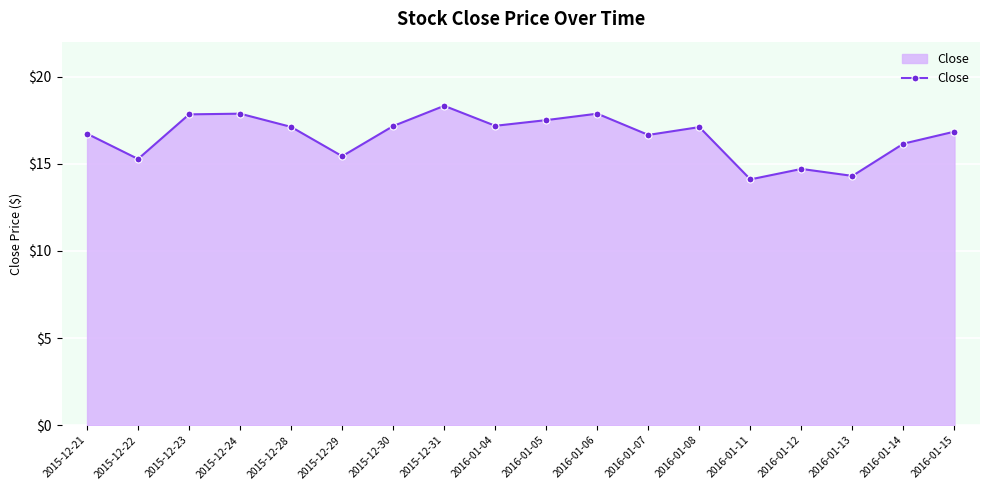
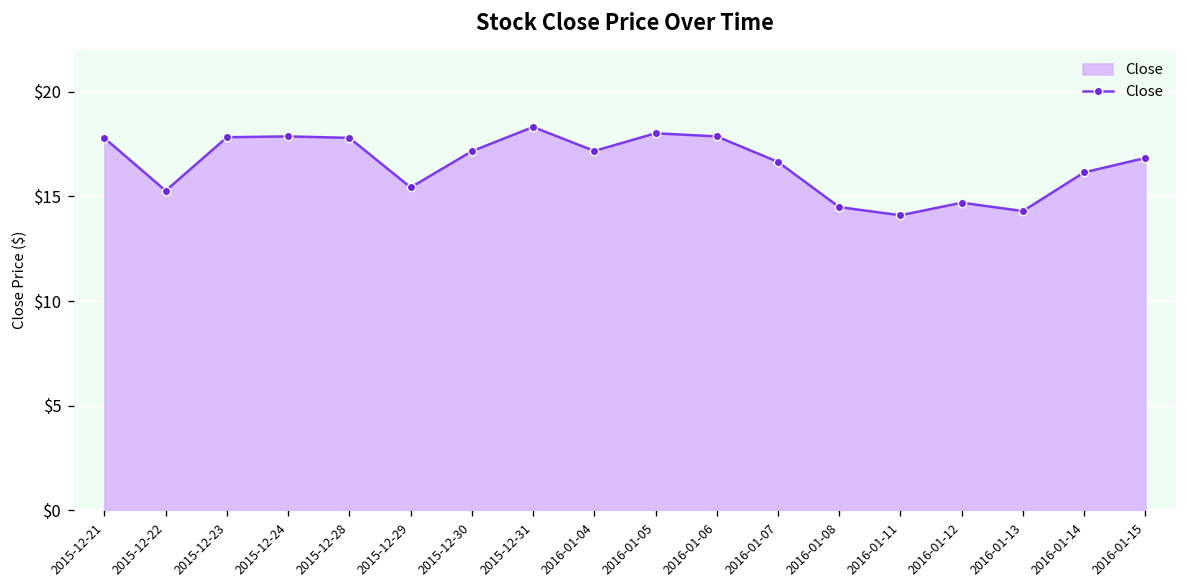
2015-12-21: $16.7 -> $17.8
2015-12-28: $17.1 -> $17.8
2016-01-05: $17.5 -> $18.0
2016-01-08: $17.1 -> $14.5
